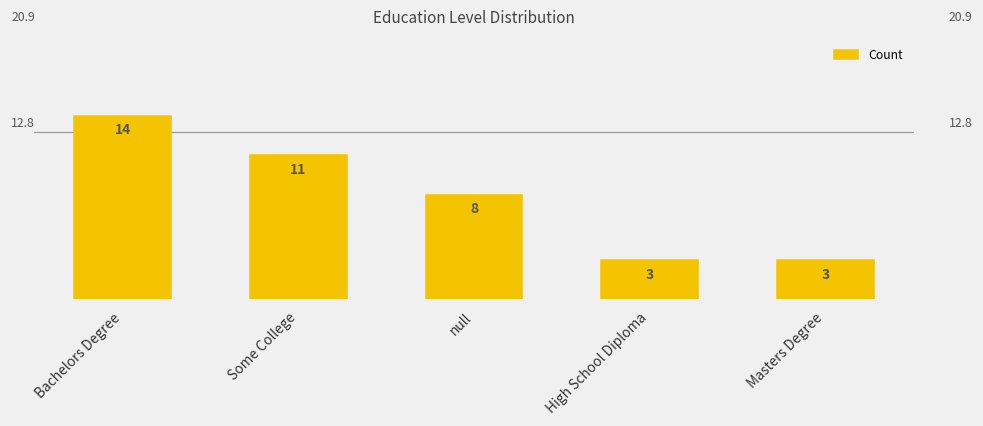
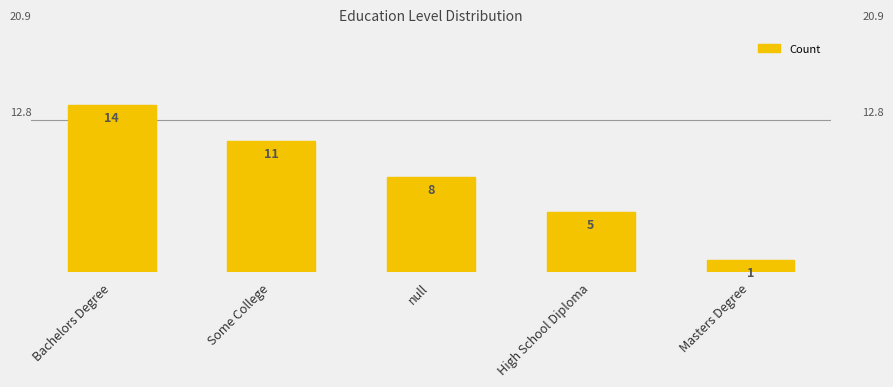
High School Diploma: 3 -> 5
Masters Degree: 3 -> 1
